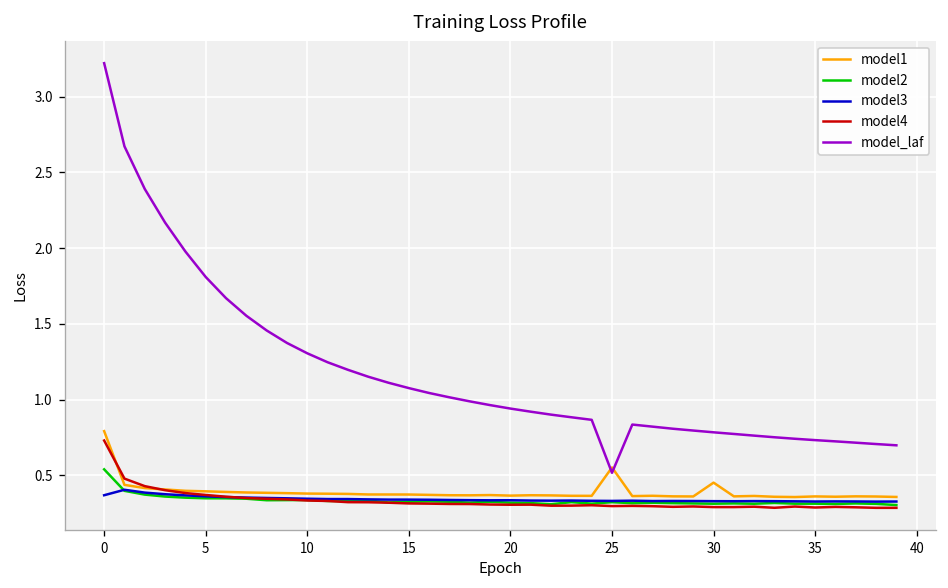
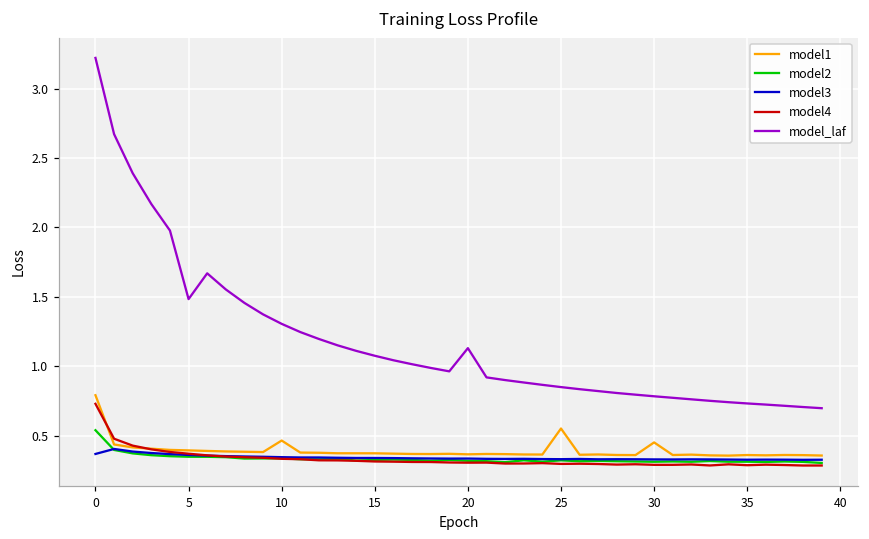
model_laf, 5: 1.81 -> 1.48
model1, 10: 0.38 -> 0.47
model_laf, 20: 0.94 -> 1.13
model_laf, 25: 0.52 -> 0.85
